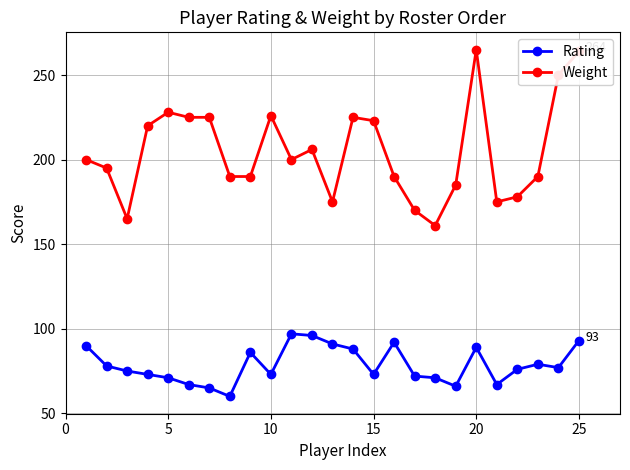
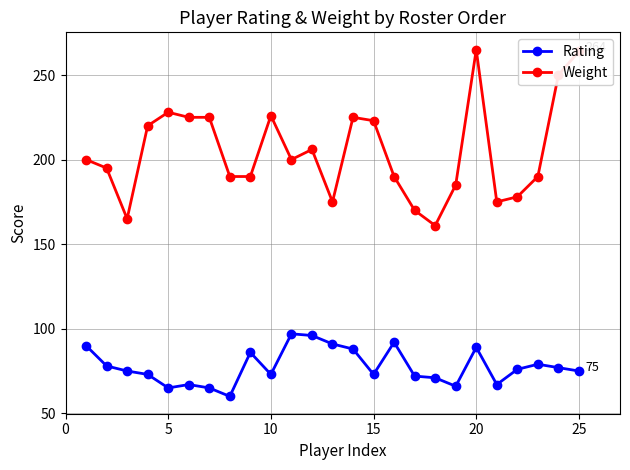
Rating, 5: 71 -> 65
Rating, 25: 93 -> 75
